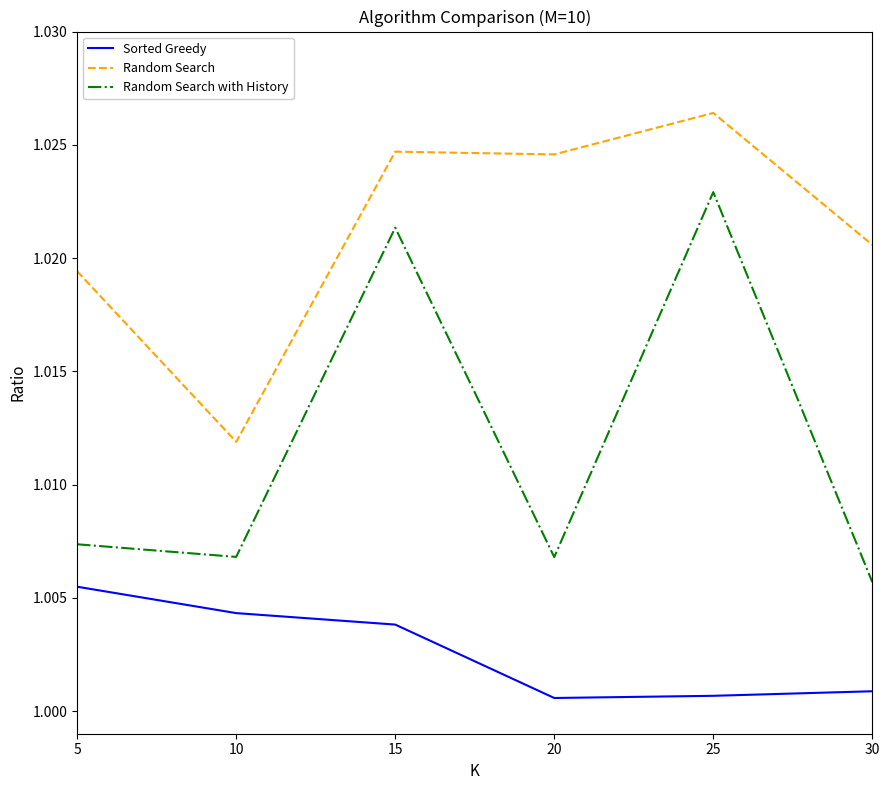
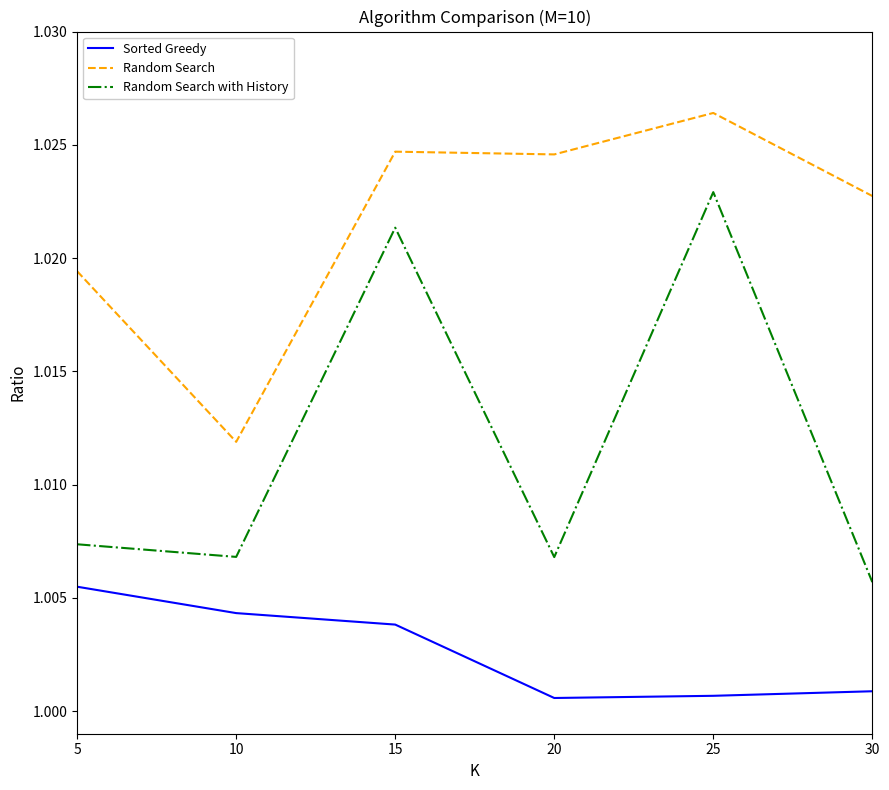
Random Search, 30: 1.0206 -> 1.0227
